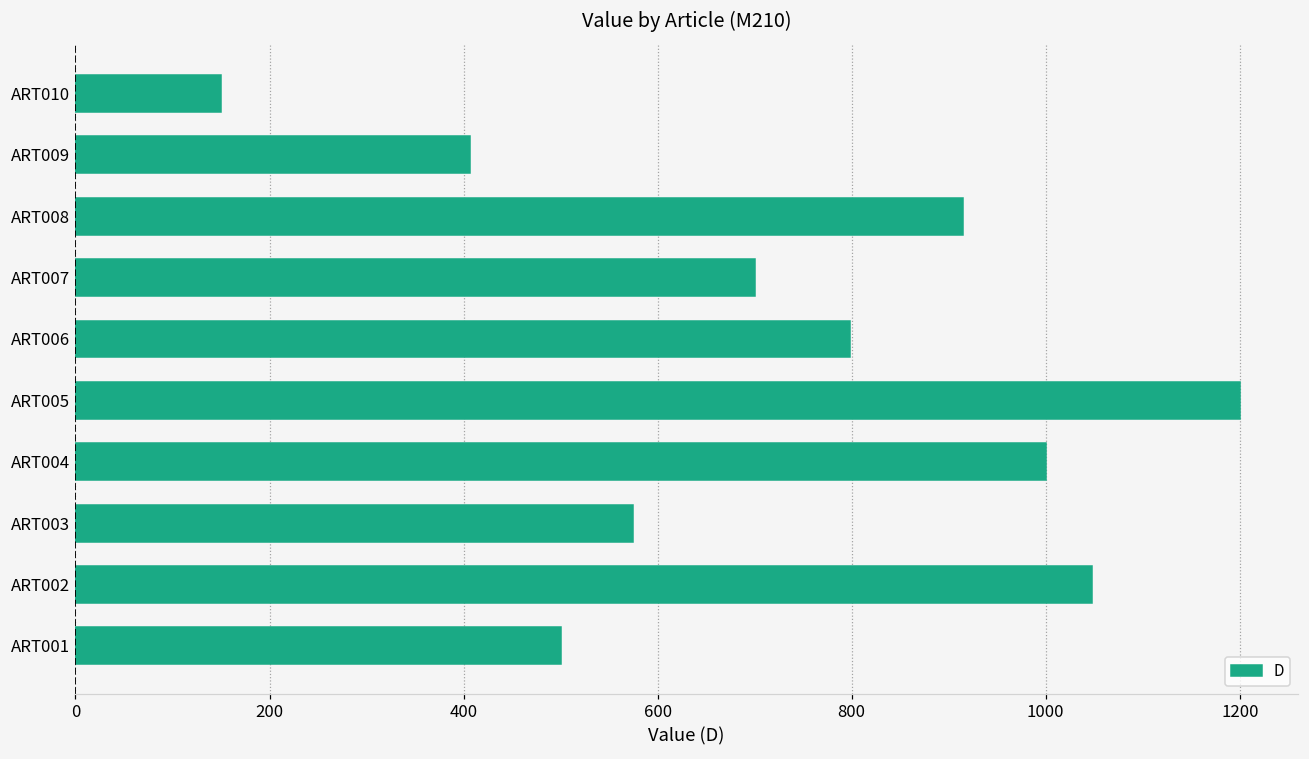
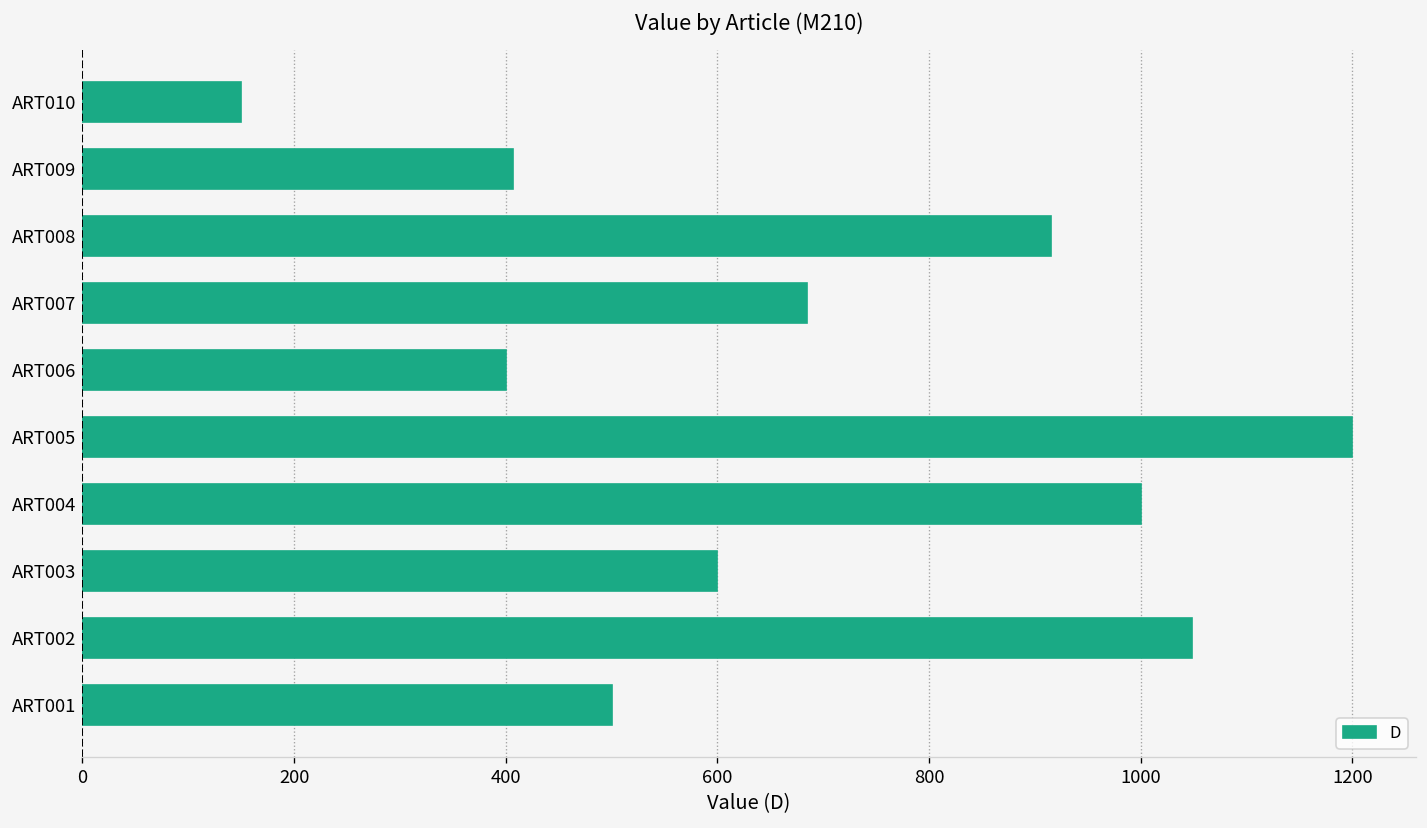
ART007: 700 -> 690
ART006: 800 -> 400
ART003: 580 -> 600
